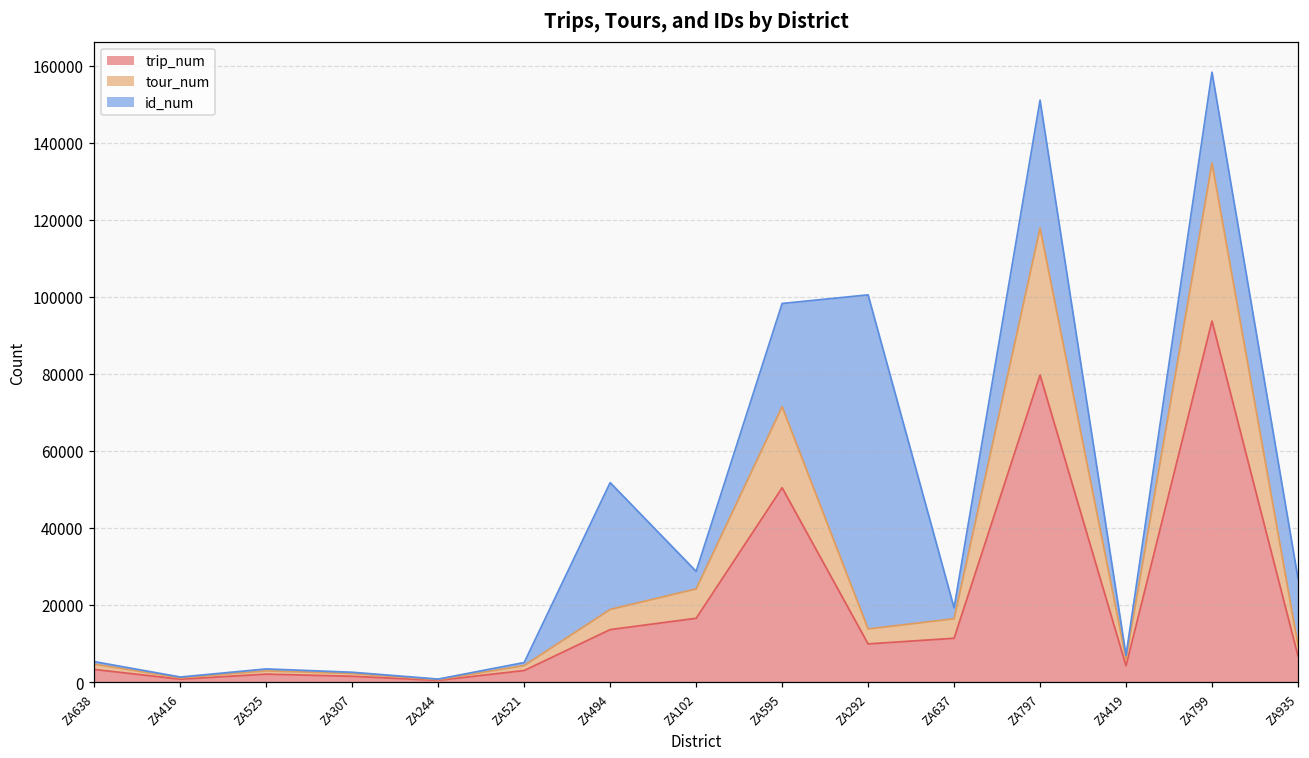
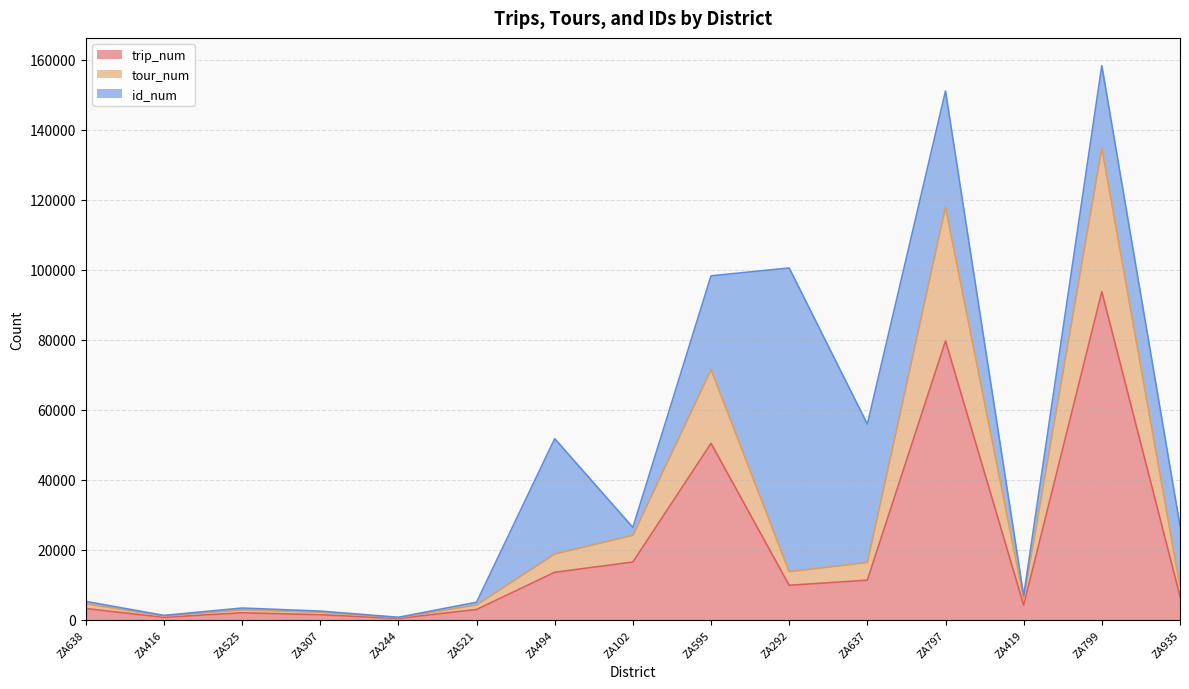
id_num, ZA102: 5000 -> 2000
id_num, ZA637: 3000 -> 39000
